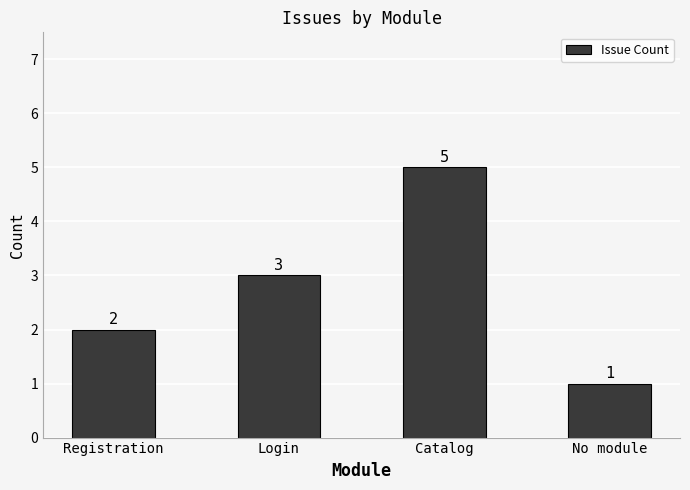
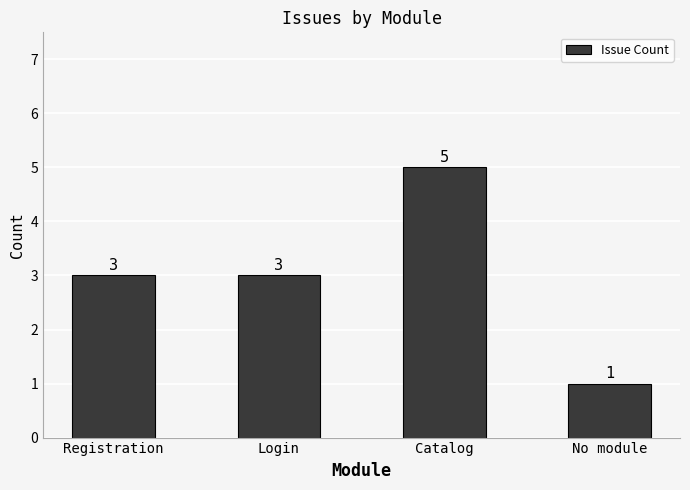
Registration: 2 -> 3
